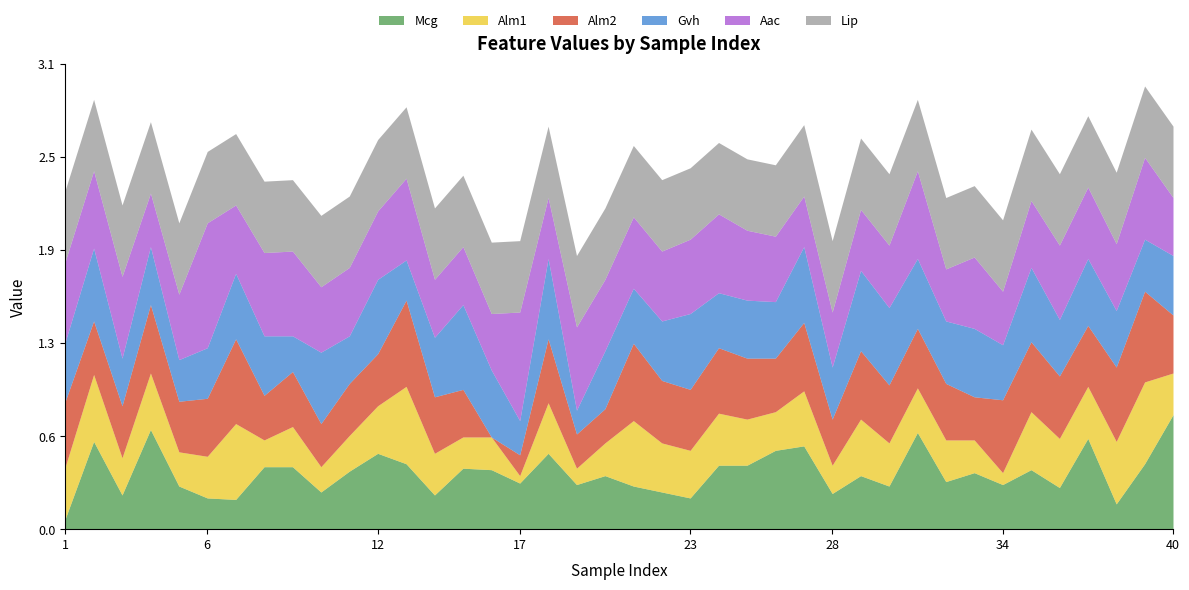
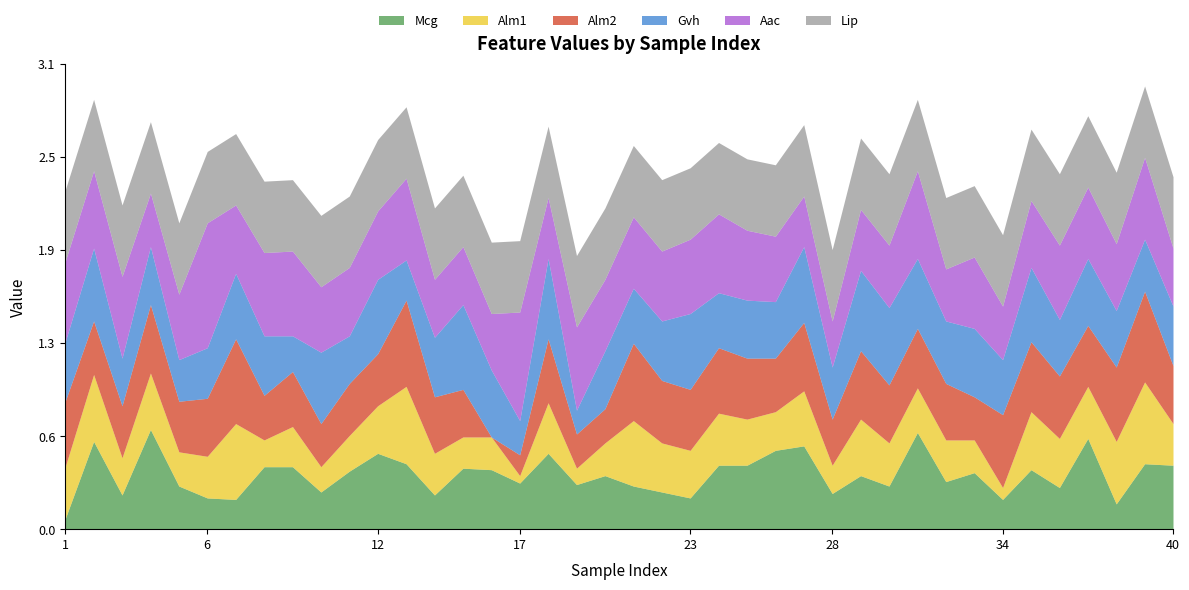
Aac, 28: 0.37 -> 0.31
Mcg, 34: 0.3 -> 0.2
Mcg, 40: 0.77 -> 0.43
